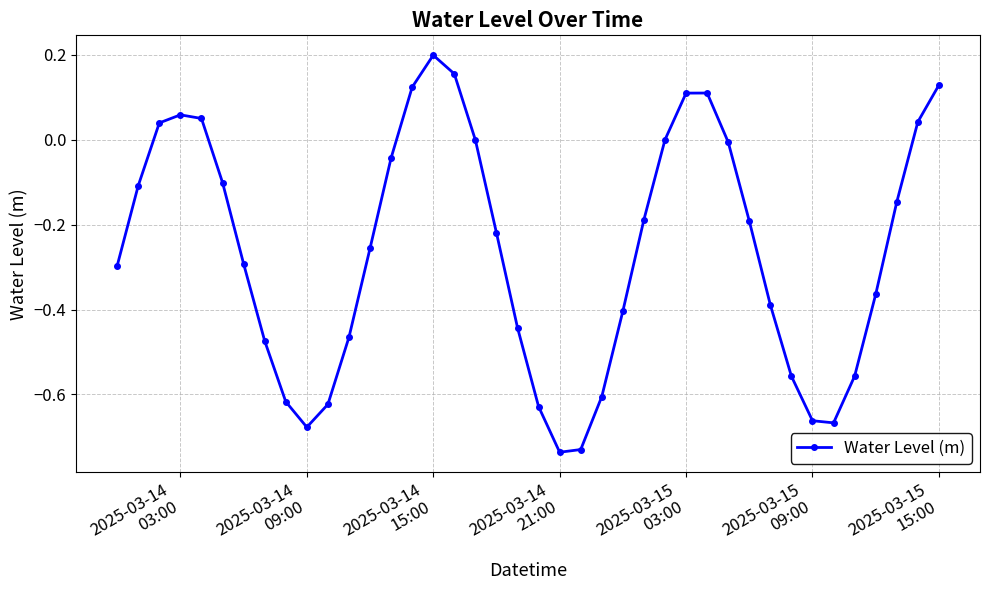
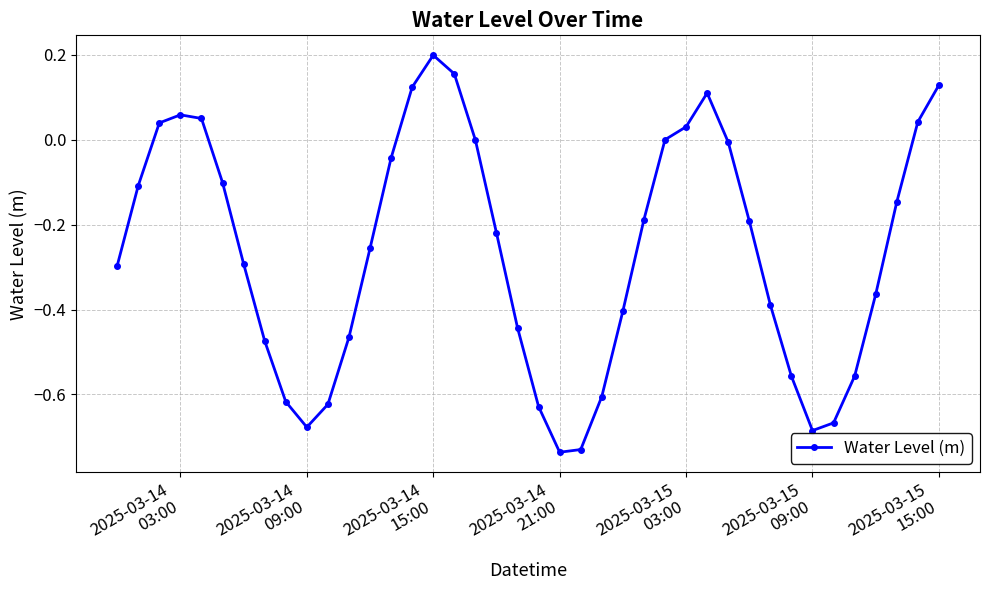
2025-03-15 03:00: 0.11 -> 0.03
2025-03-15 09:00: -0.66 -> -0.69
